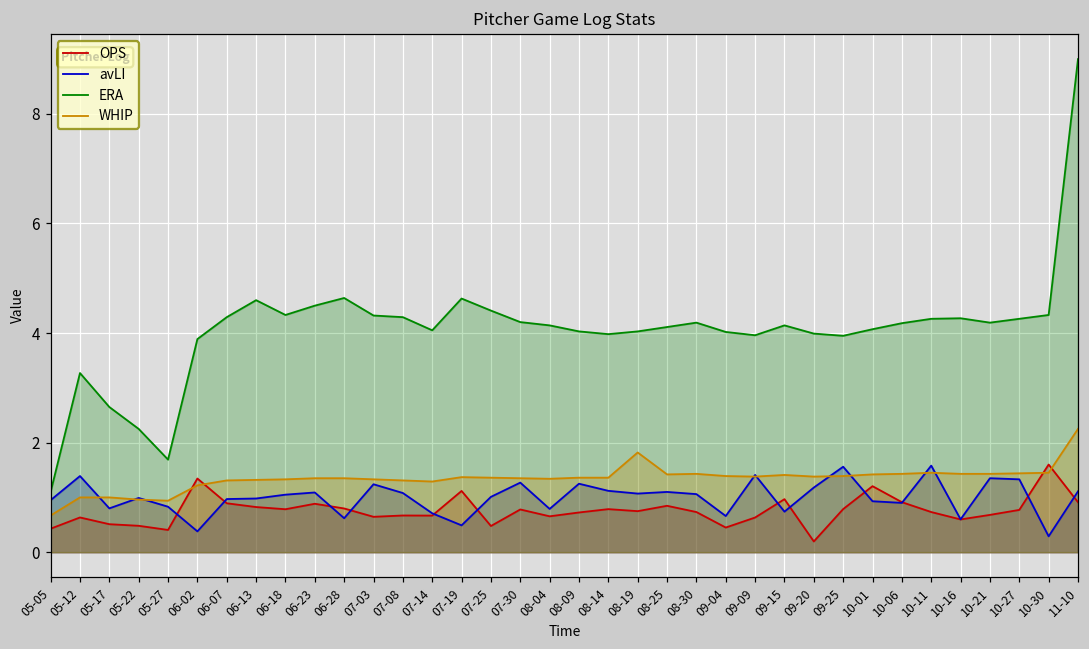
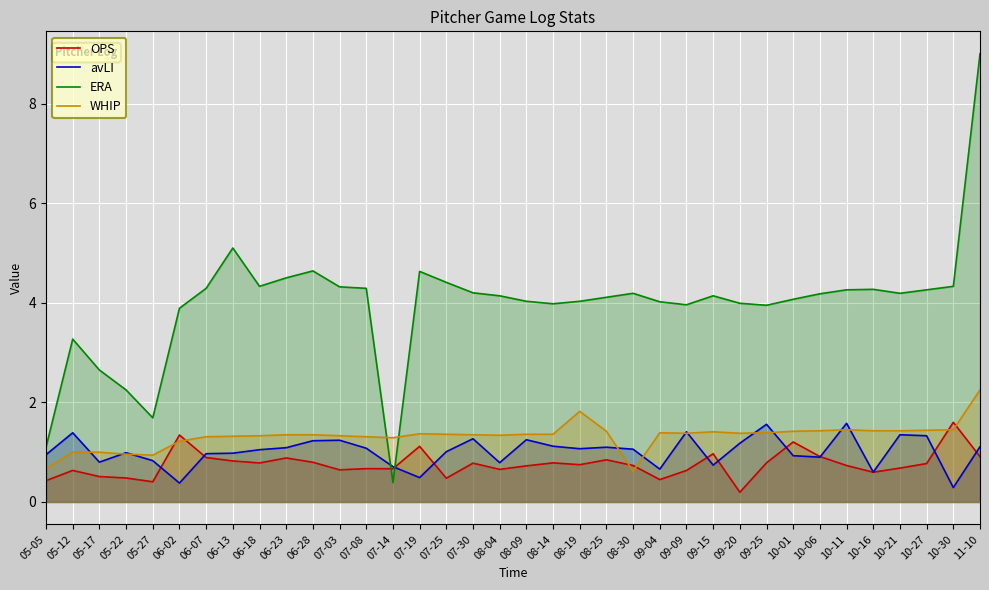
ERA, 06-13: 4.6 -> 5.1
avLI, 06-28: 0.6 -> 1.2
ERA, 07-14: 4.1 -> 0.4
WHIP, 08-30: 1.4 -> 0.6
